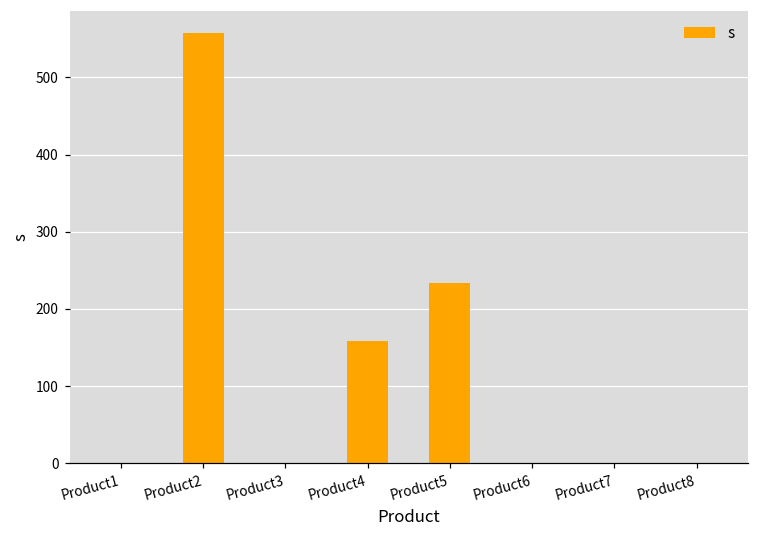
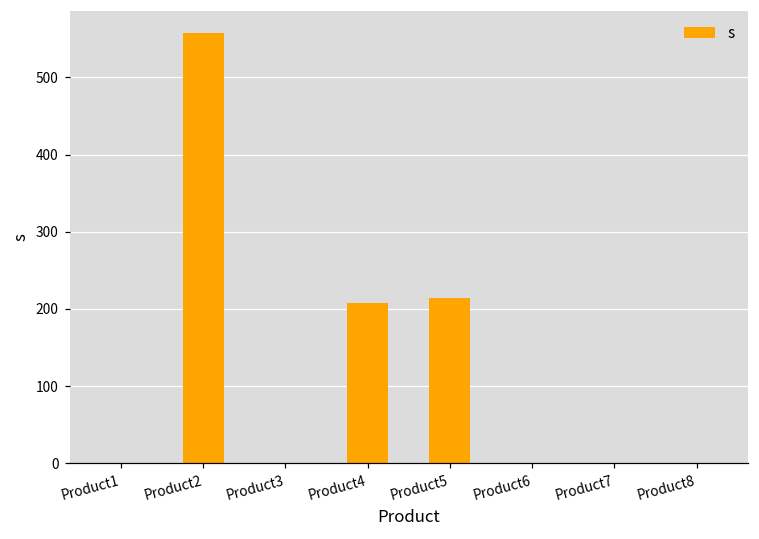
Product4: 160 -> 210
Product5: 230 -> 210
